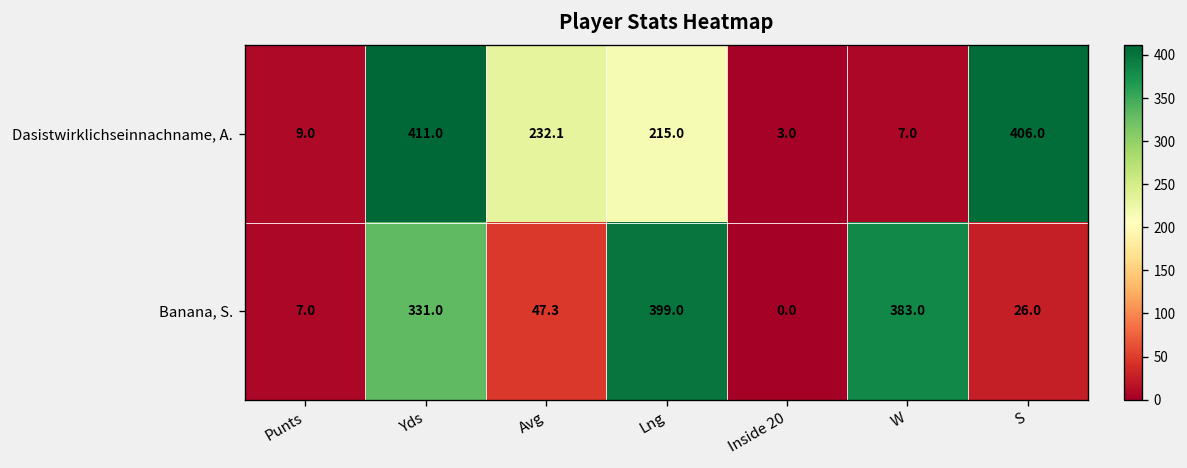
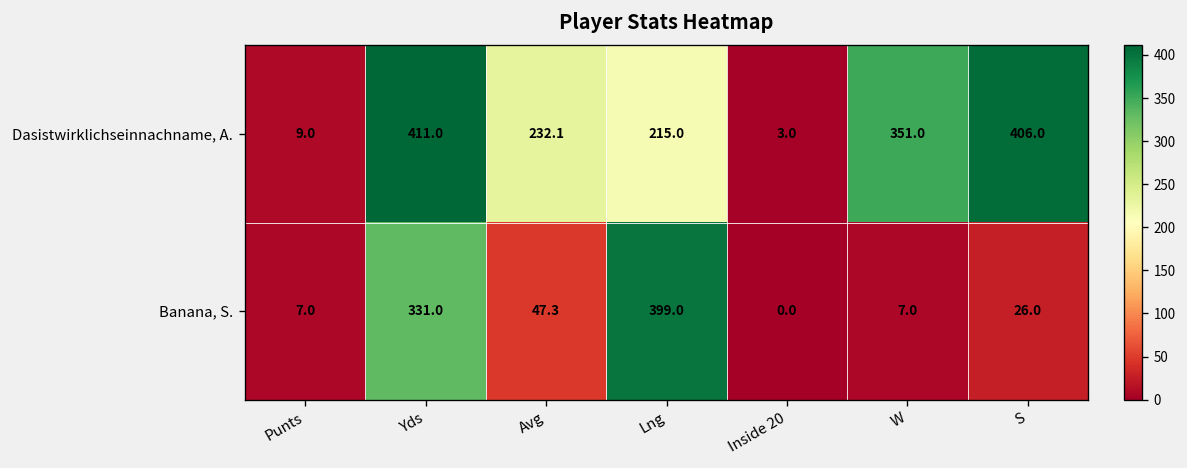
Dasistwirklichseinnachname, A., W: 7.0 -> 351.0
Banana, S., W: 383.0 -> 7.0
